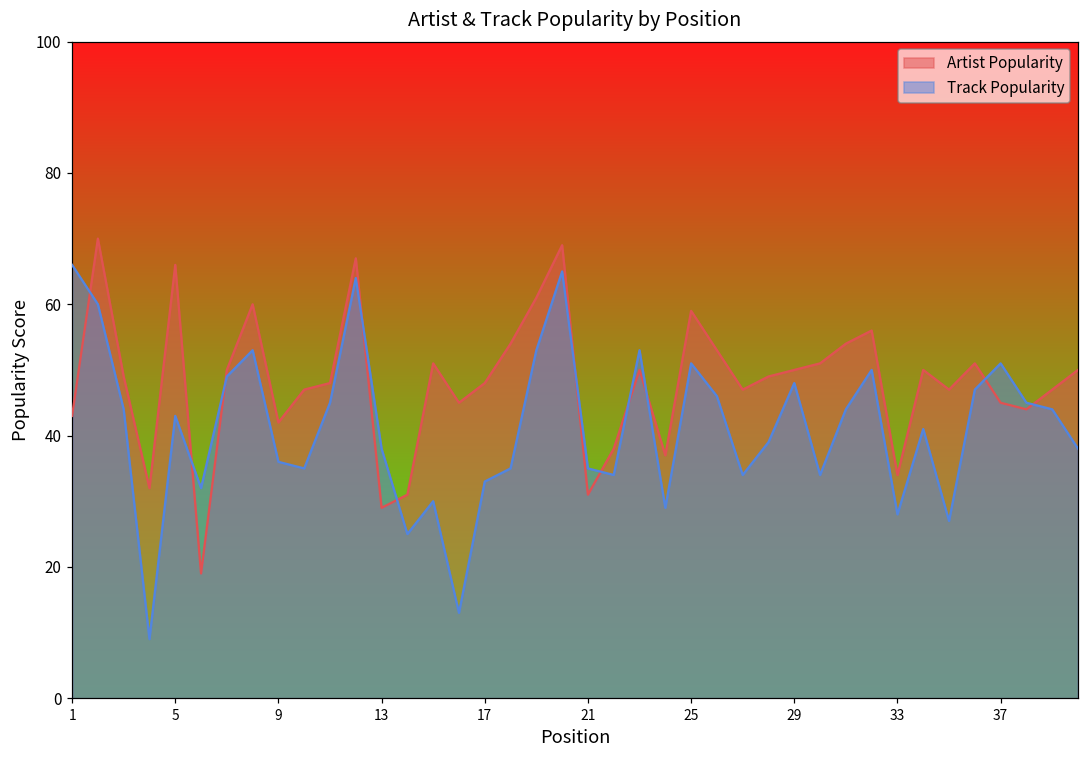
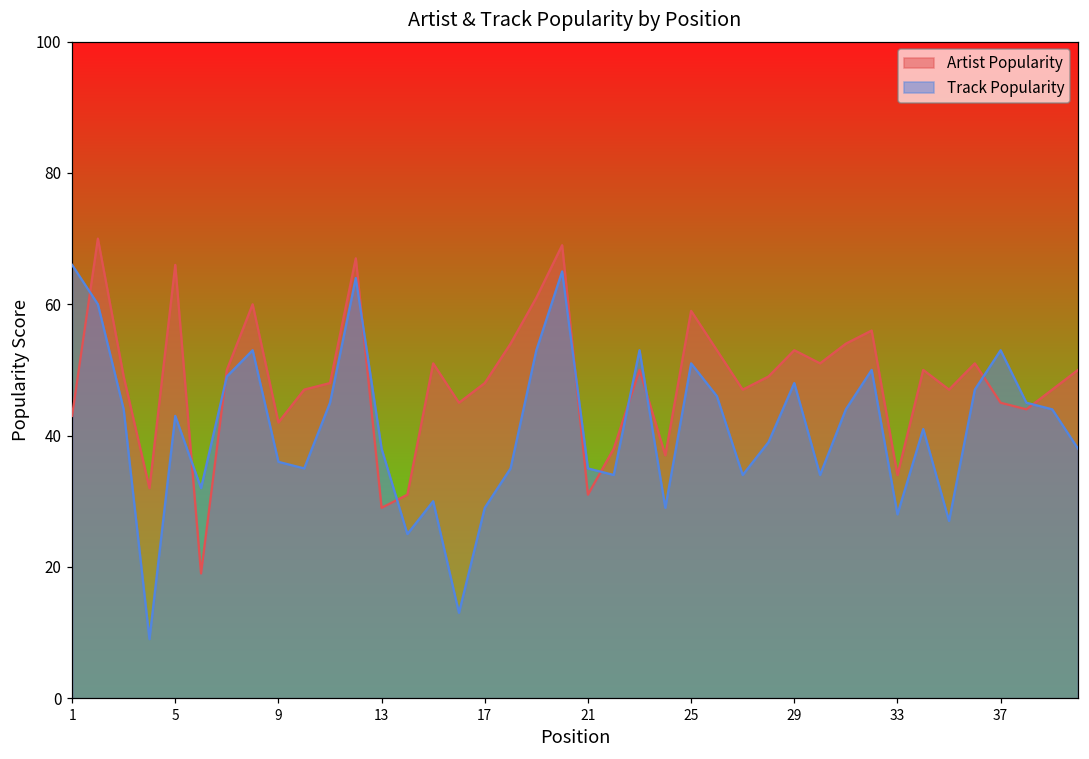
Track Popularity, 17: 33 -> 29
Artist Popularity, 29: 50 -> 53
Track Popularity, 37: 51 -> 53
